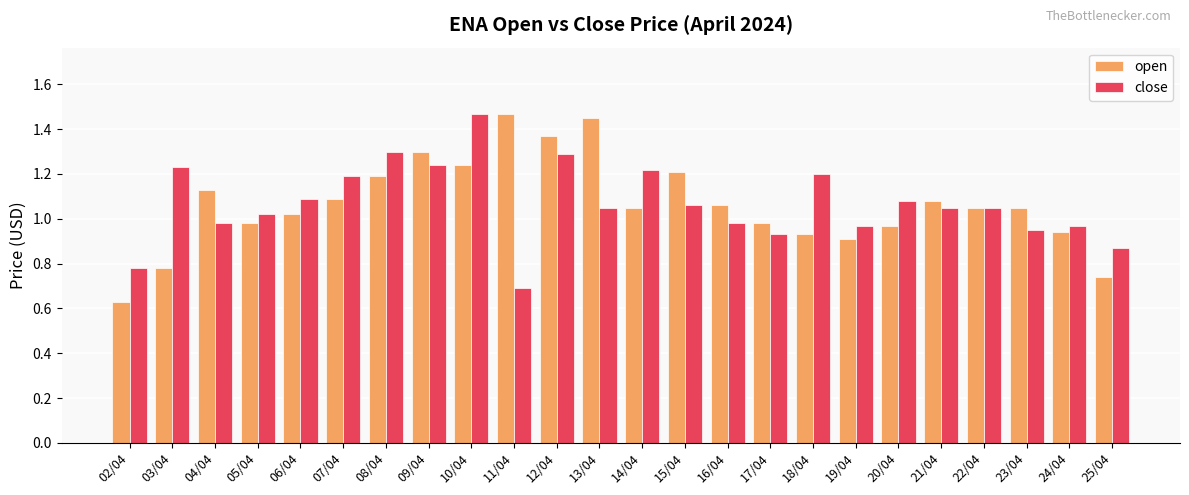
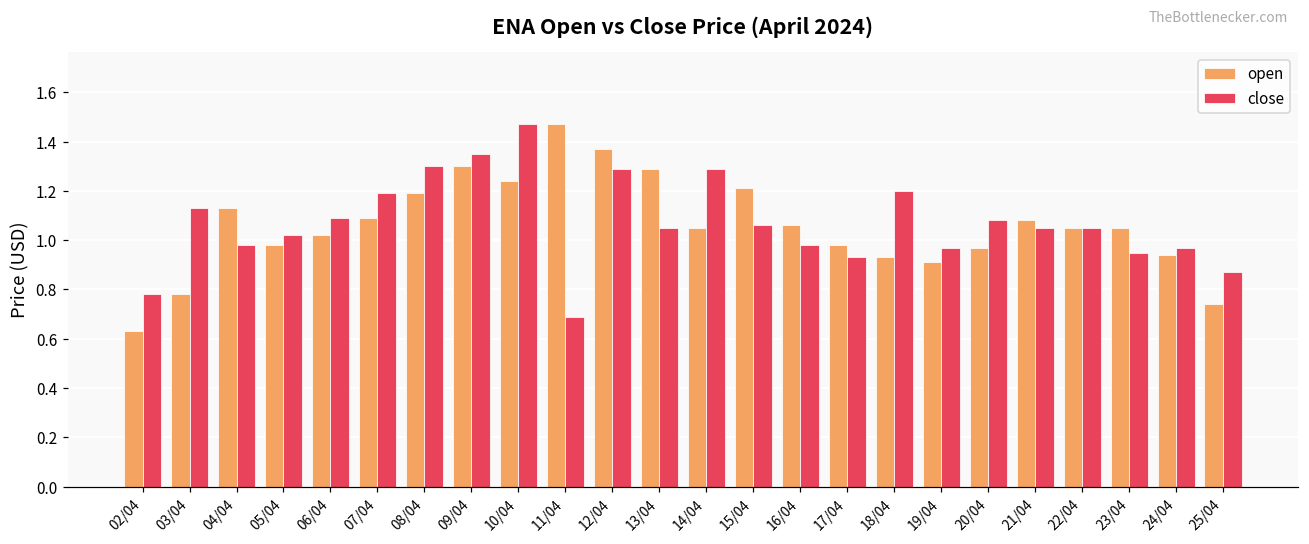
close, 03/04: 1.23 -> 1.13
close, 09/04: 1.24 -> 1.35
open, 13/04: 1.45 -> 1.29
close, 14/04: 1.22 -> 1.29
